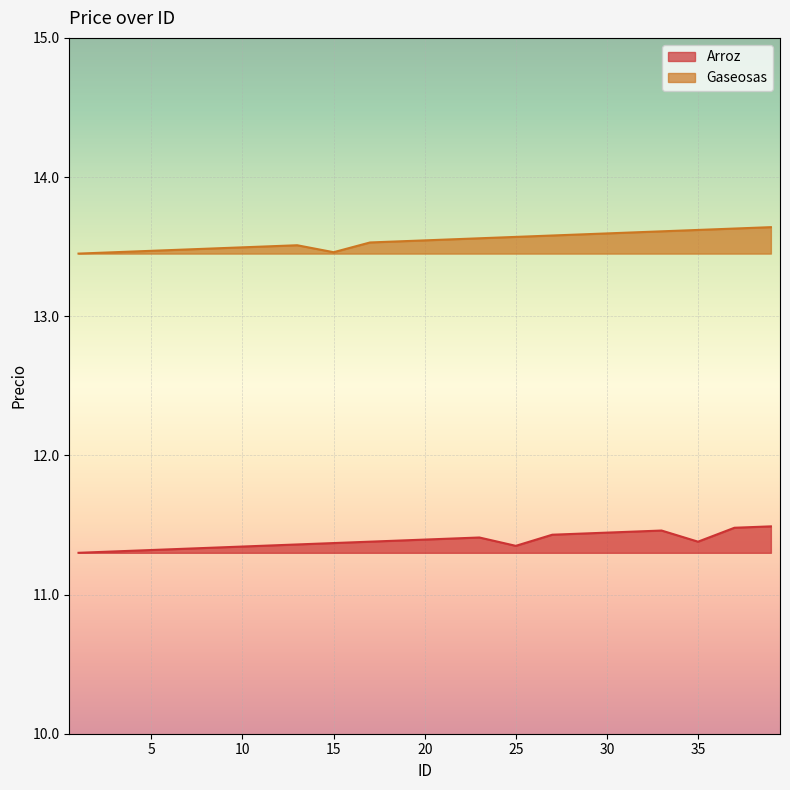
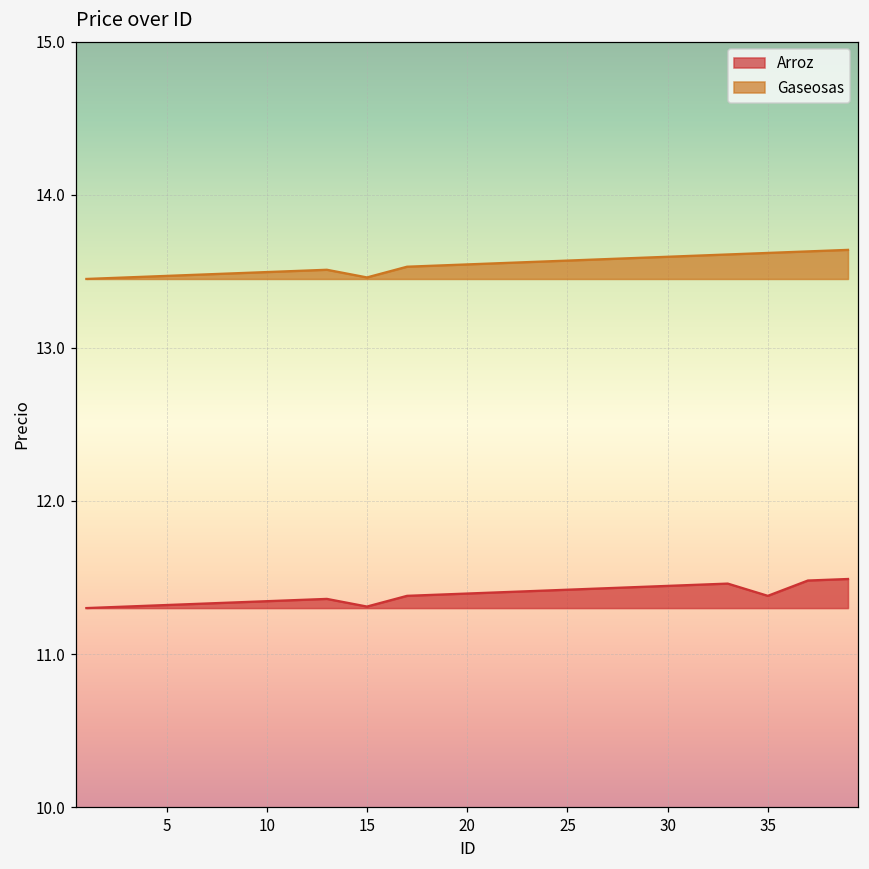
Arroz, 15: 11.37 -> 11.31
Arroz, 25: 11.35 -> 11.42
